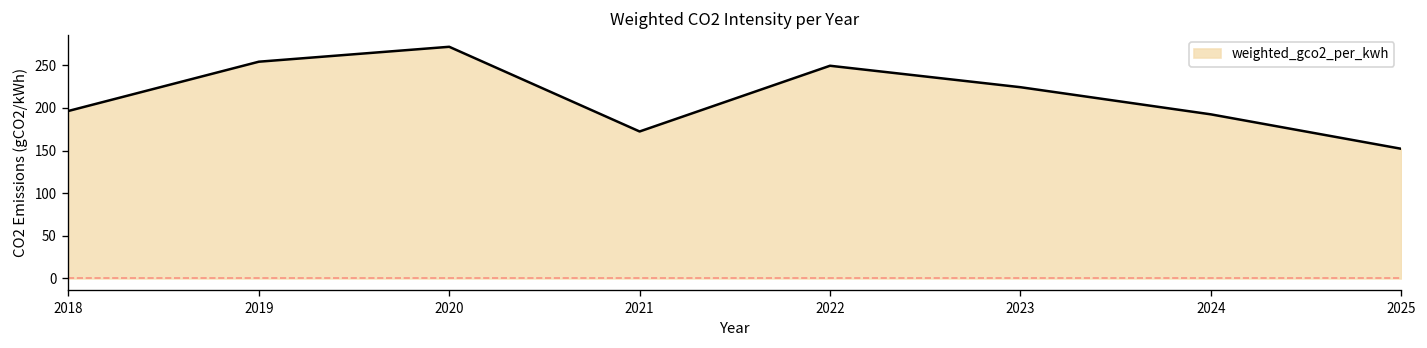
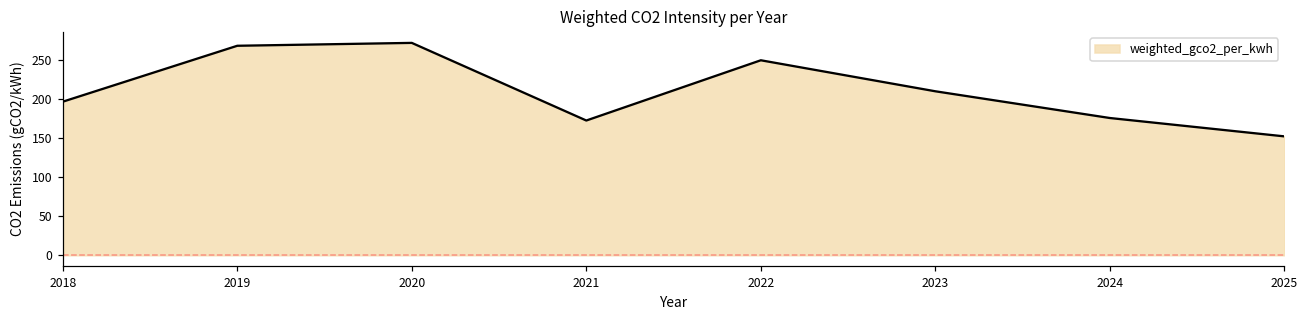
2019: 250 -> 270
2023: 220 -> 210
2024: 190 -> 180
